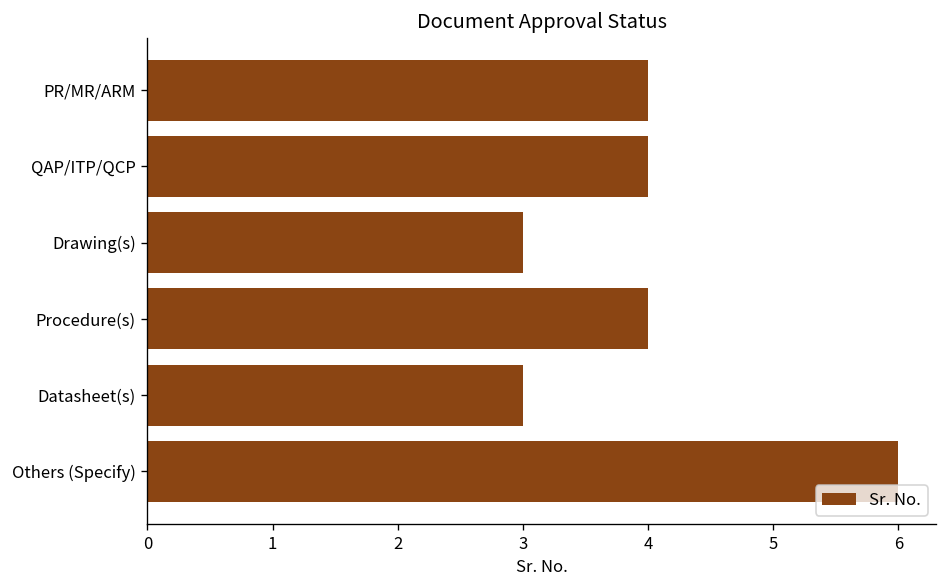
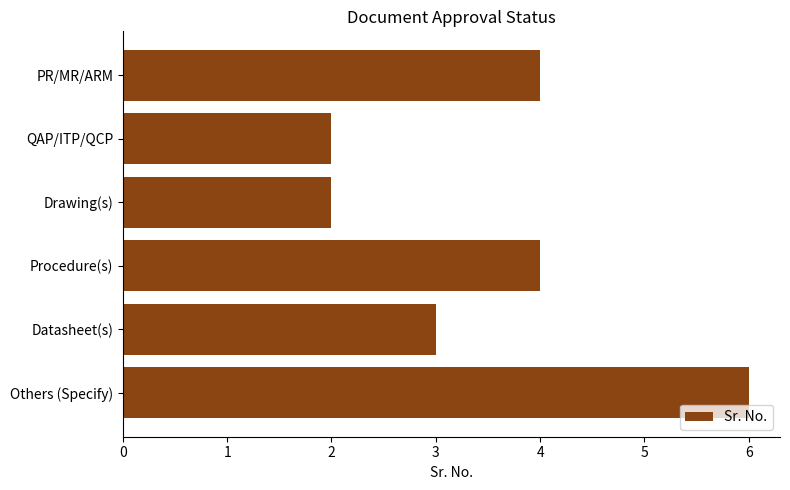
QAP/ITP/QCP: 4 -> 2
Drawing(s): 3 -> 2
